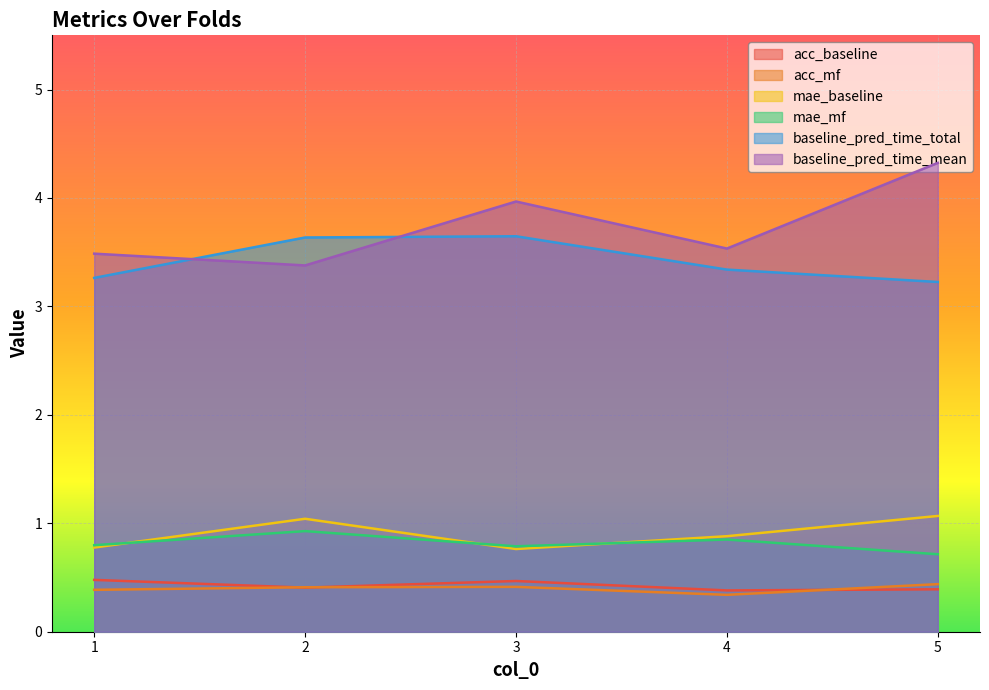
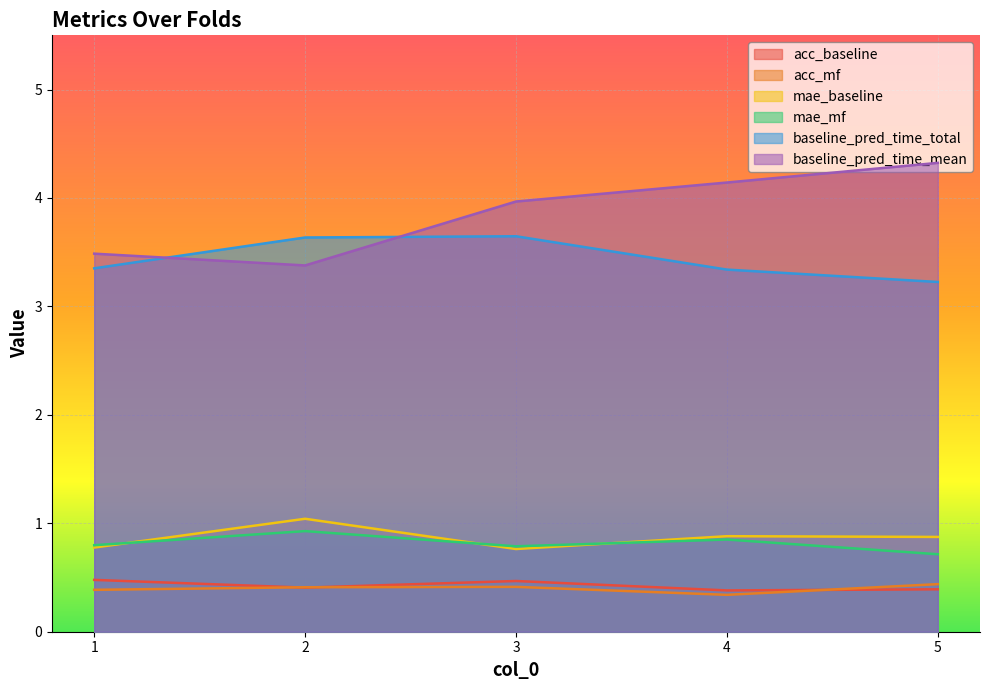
baseline_pred_time_total, 1: 3.26 -> 3.35
baseline_pred_time_mean, 4: 3.53 -> 4.14
mae_baseline, 5: 1.07 -> 0.87
